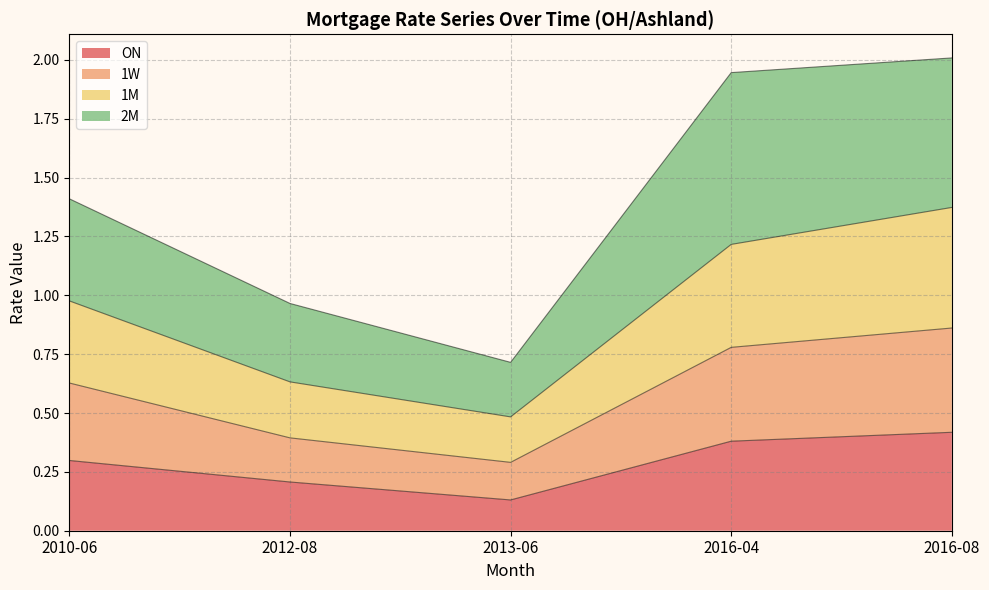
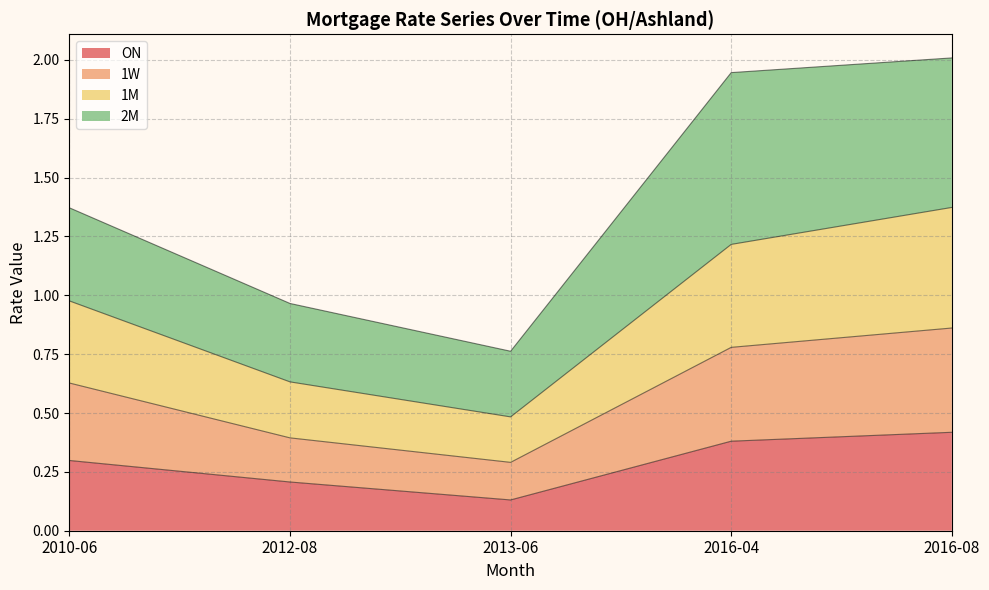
2M, 2010-06: 0.43 -> 0.40
2M, 2013-06: 0.23 -> 0.28
